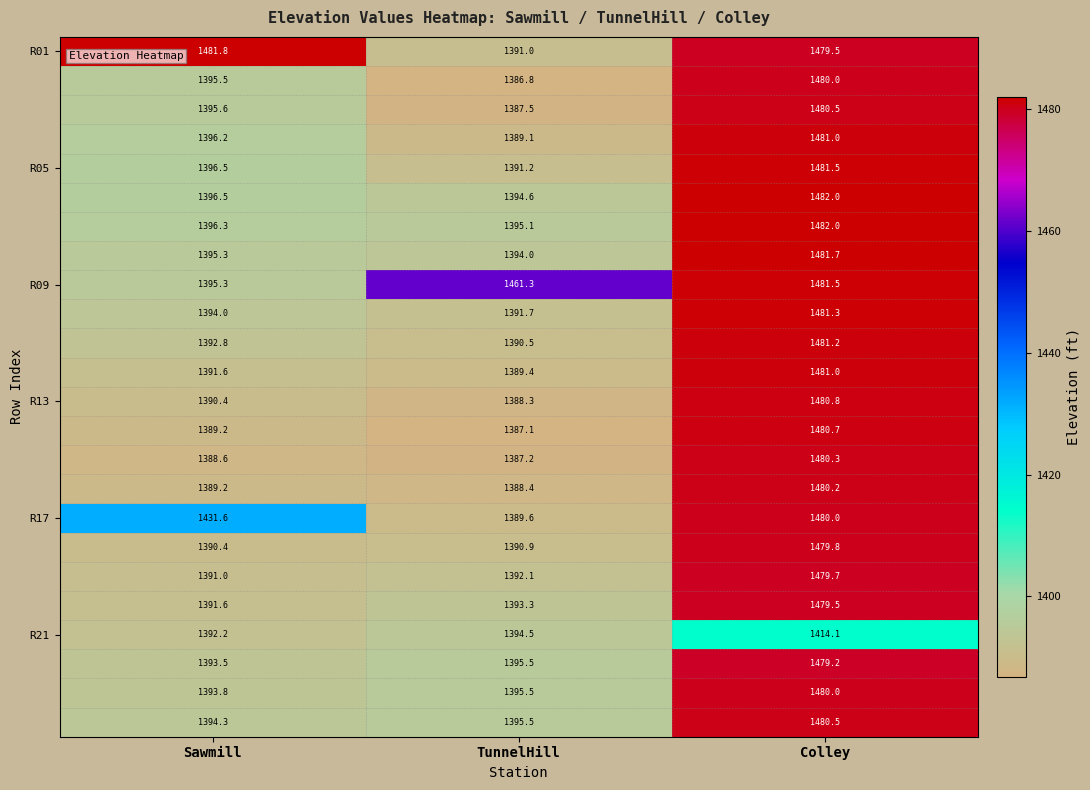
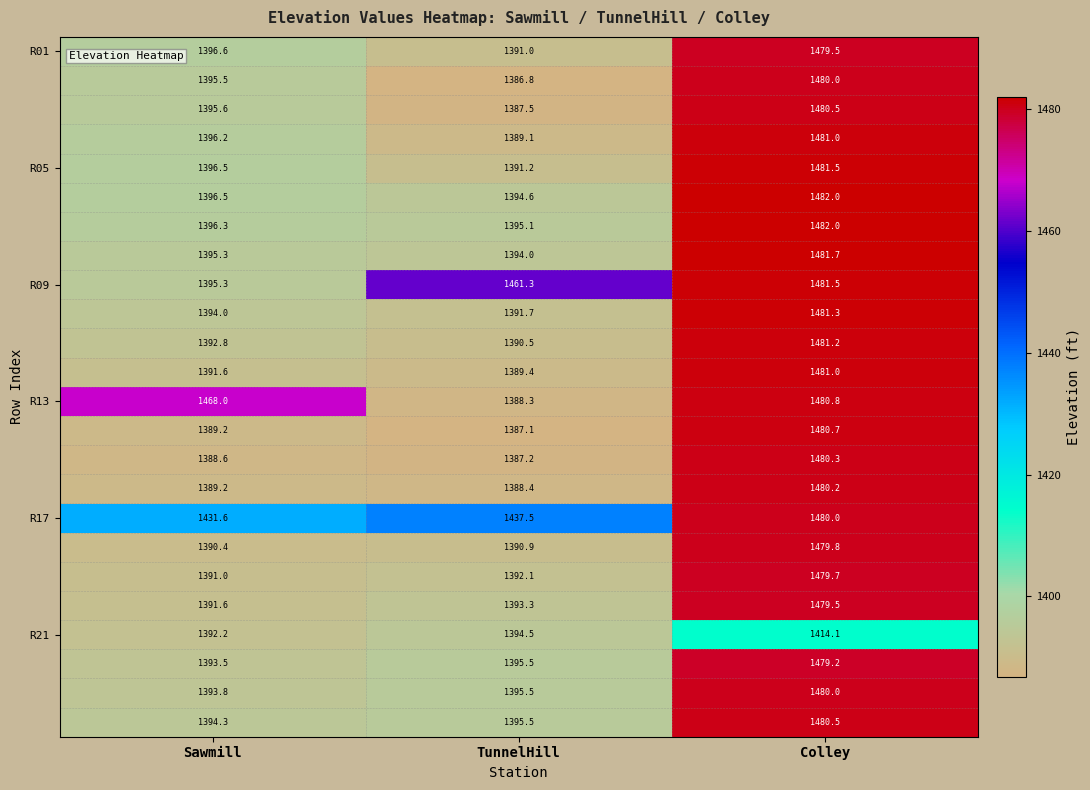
R01, Sawmill: 1481.8 -> 1396.6
R13, Sawmill: 1390.4 -> 1468.0
R17, TunnelHill: 1389.6 -> 1437.5
